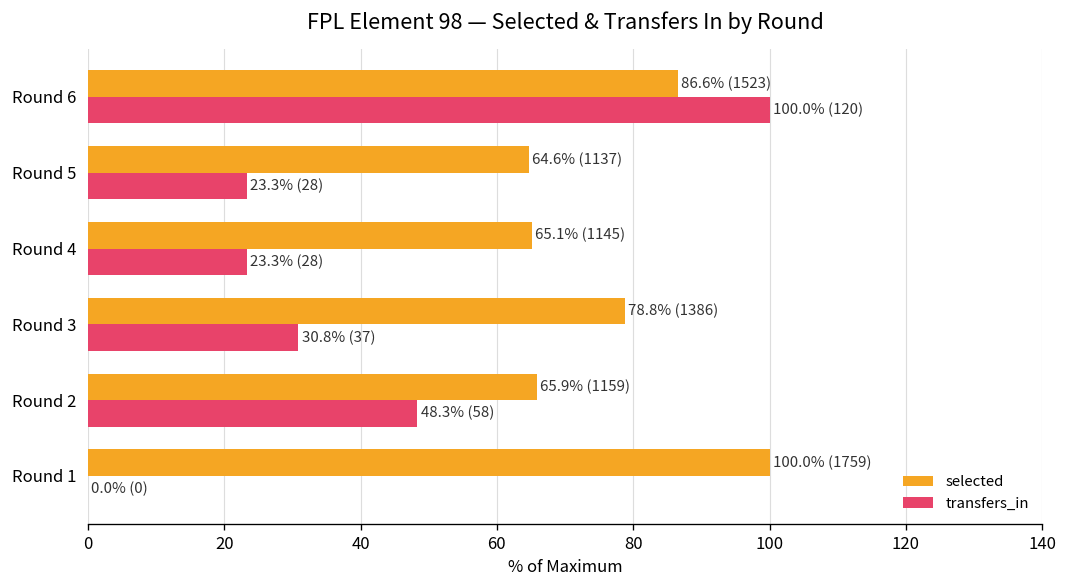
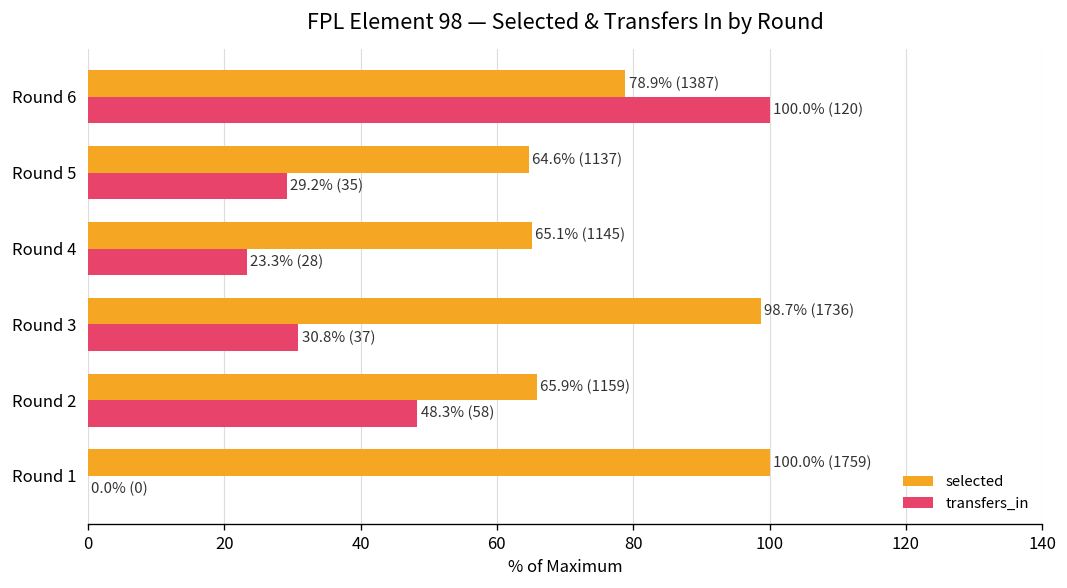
selected, Round 6: 86.6% (1523) -> 78.9% (1387)
transfers_in, Round 5: 23.3% (28) -> 29.2% (35)
selected, Round 3: 78.8% (1386) -> 98.7% (1736)
